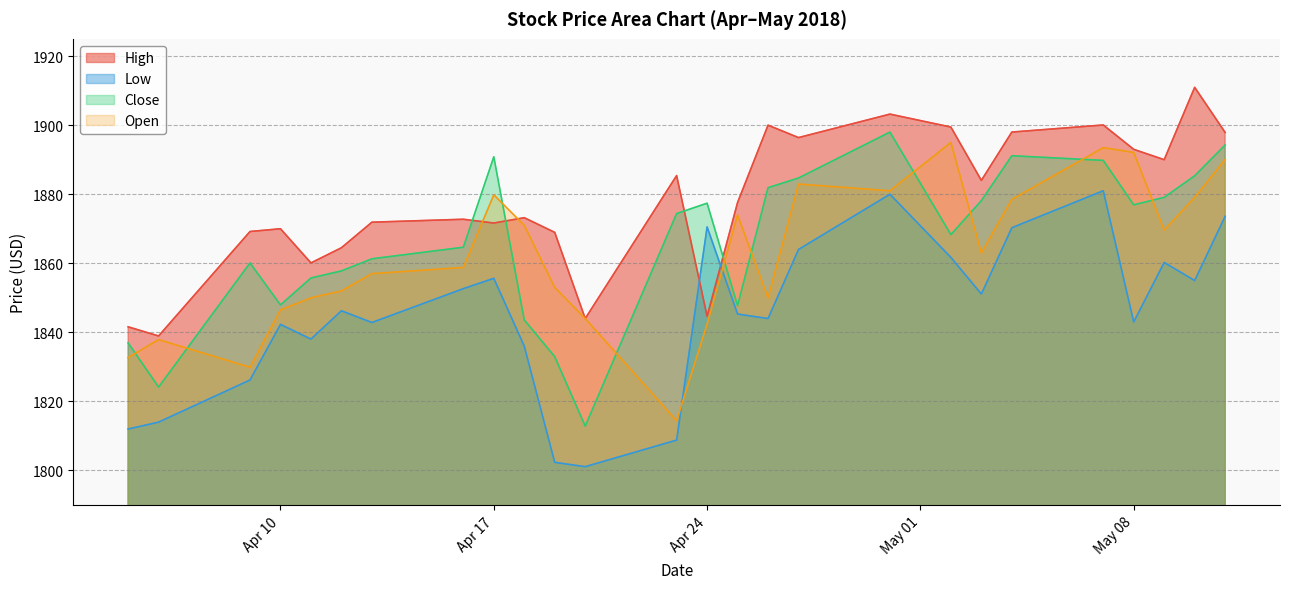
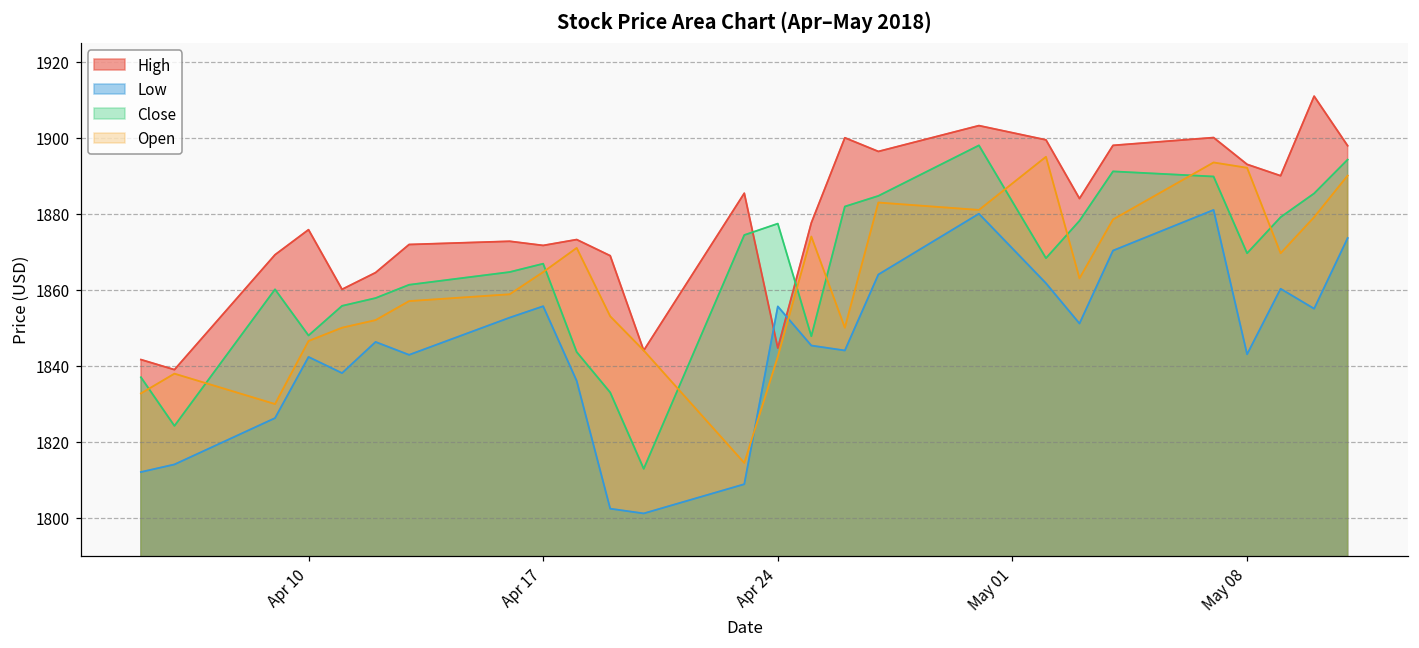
High, Apr 10: 1870 -> 1876
Close, Apr 17: 1891 -> 1867
Open, Apr 17: 1880 -> 1865
Low, Apr 24: 1871 -> 1856
Close, May 08: 1877 -> 1870
